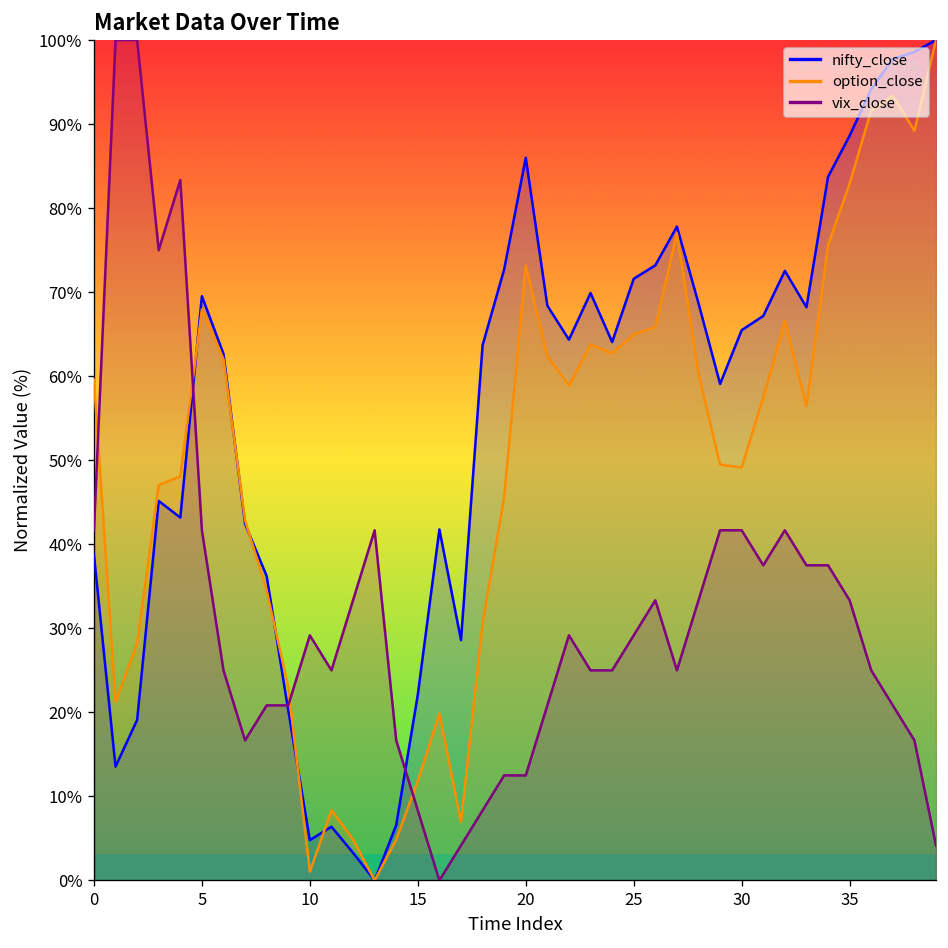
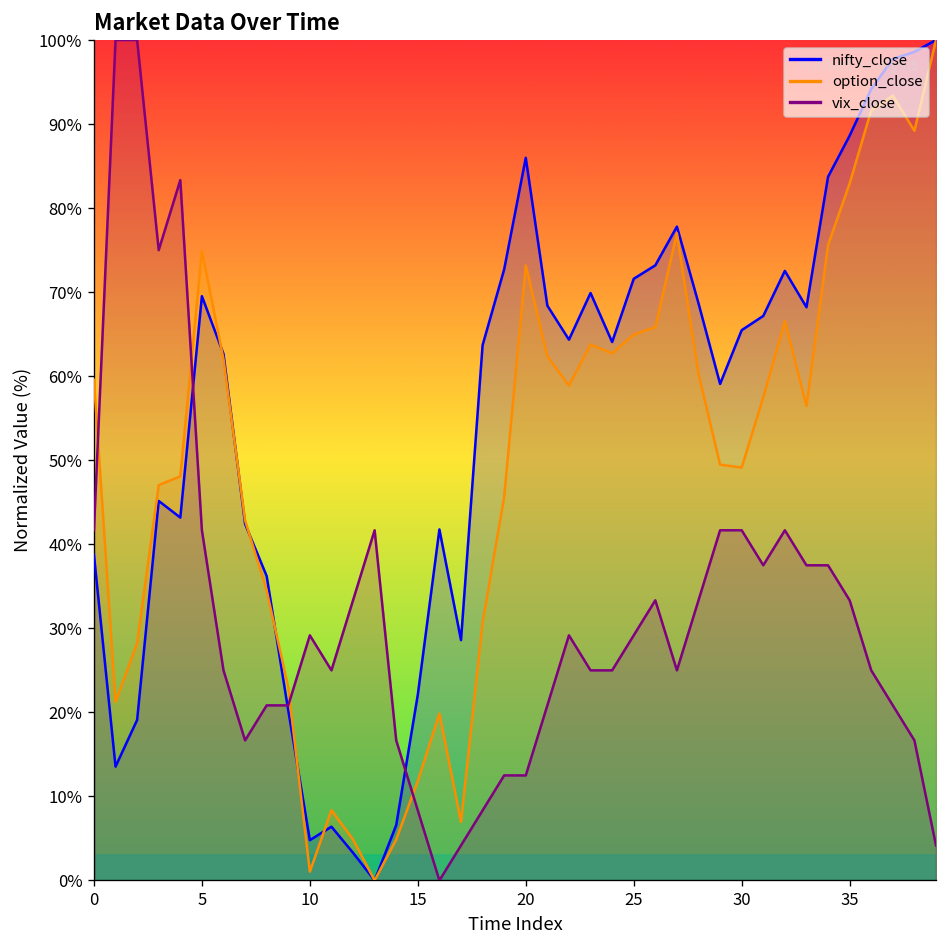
option_close, 5: 68% -> 75%
